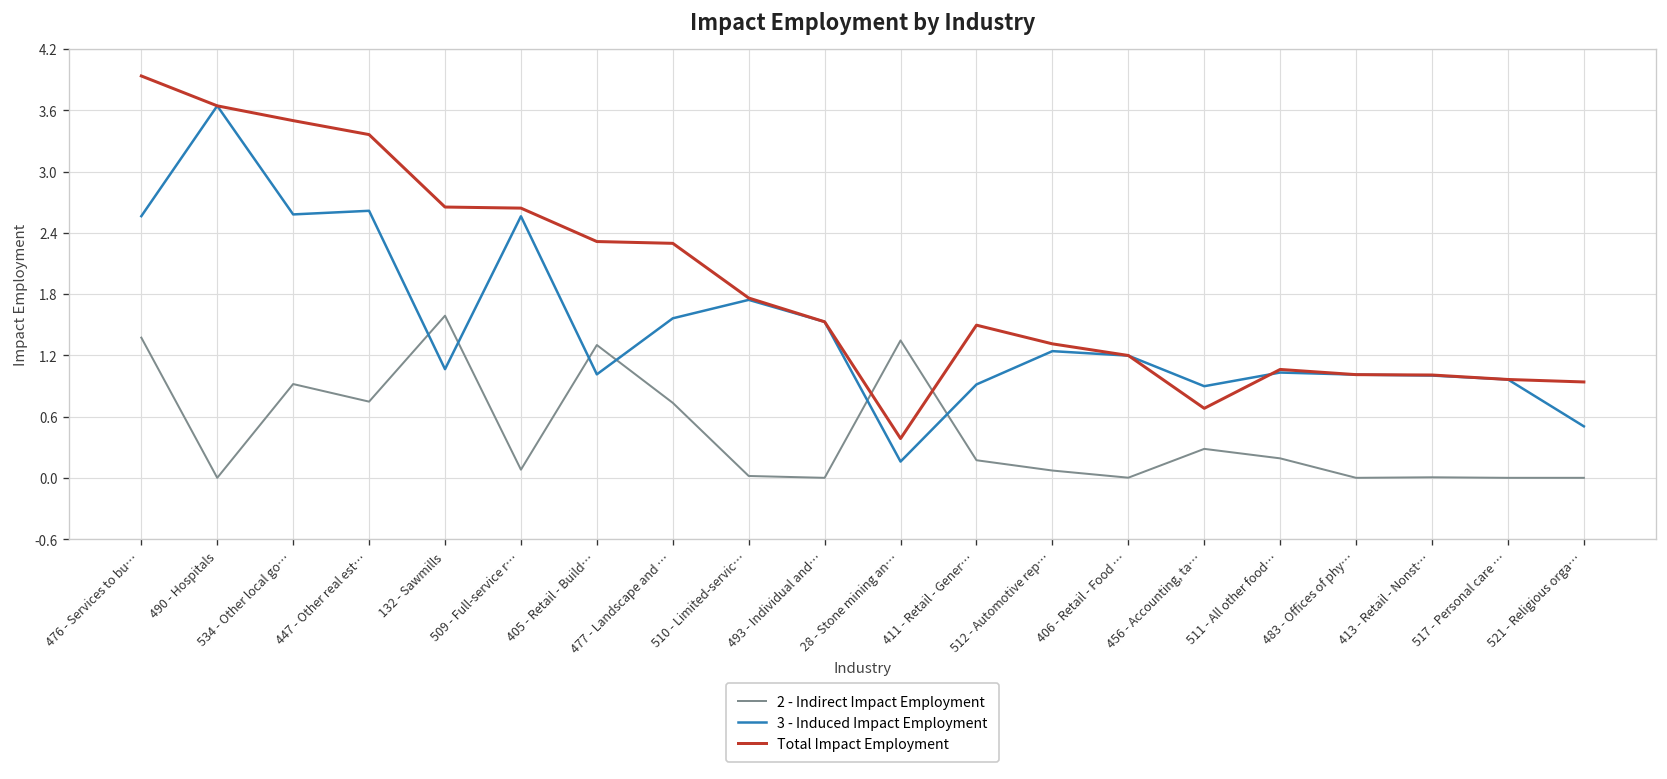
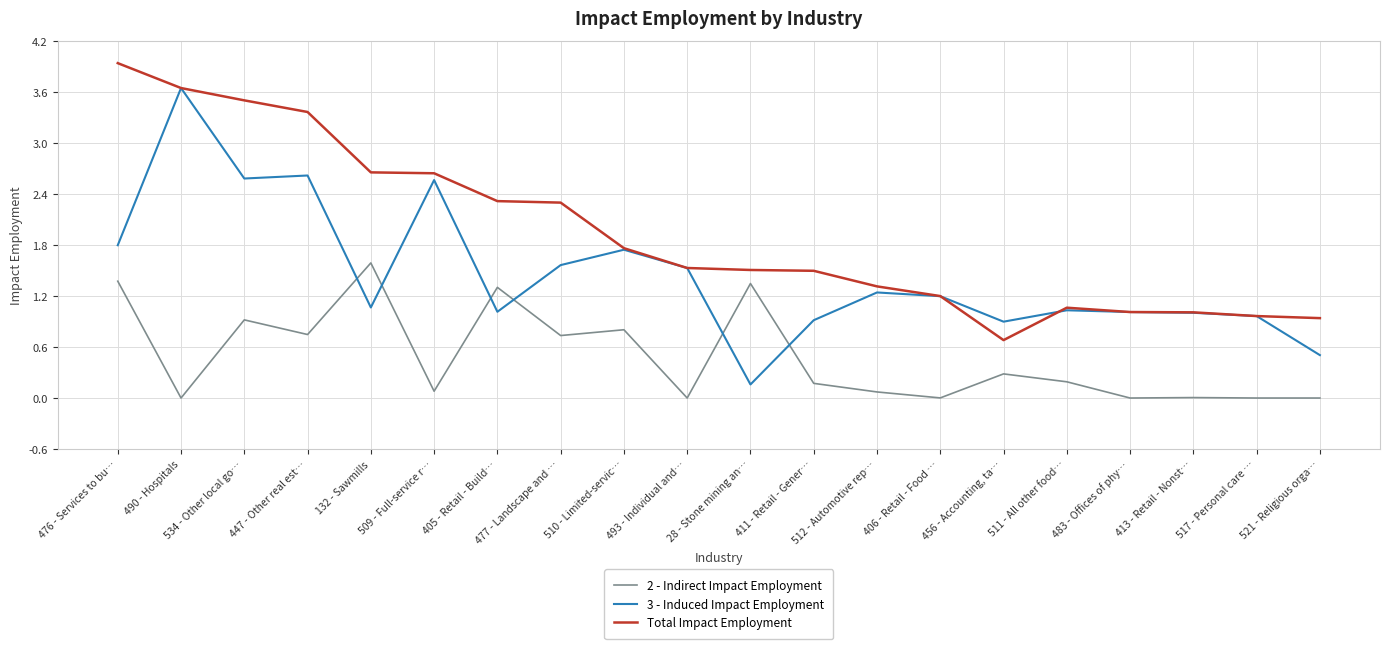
3 - Induced Impact Employment, 476 - Services to bu…: 2.6 -> 1.8
2 - Indirect Impact Employment, 510 - Limited-servic…: 0.0 -> 0.8
Total Impact Employment, 28 - Stone mining an…: 0.4 -> 1.5
